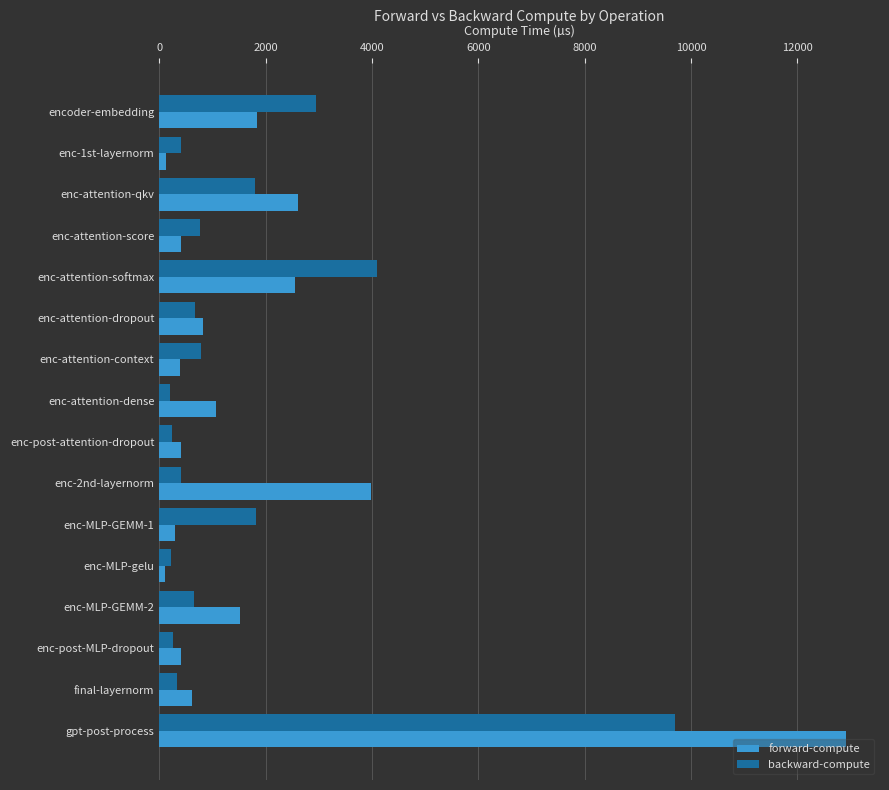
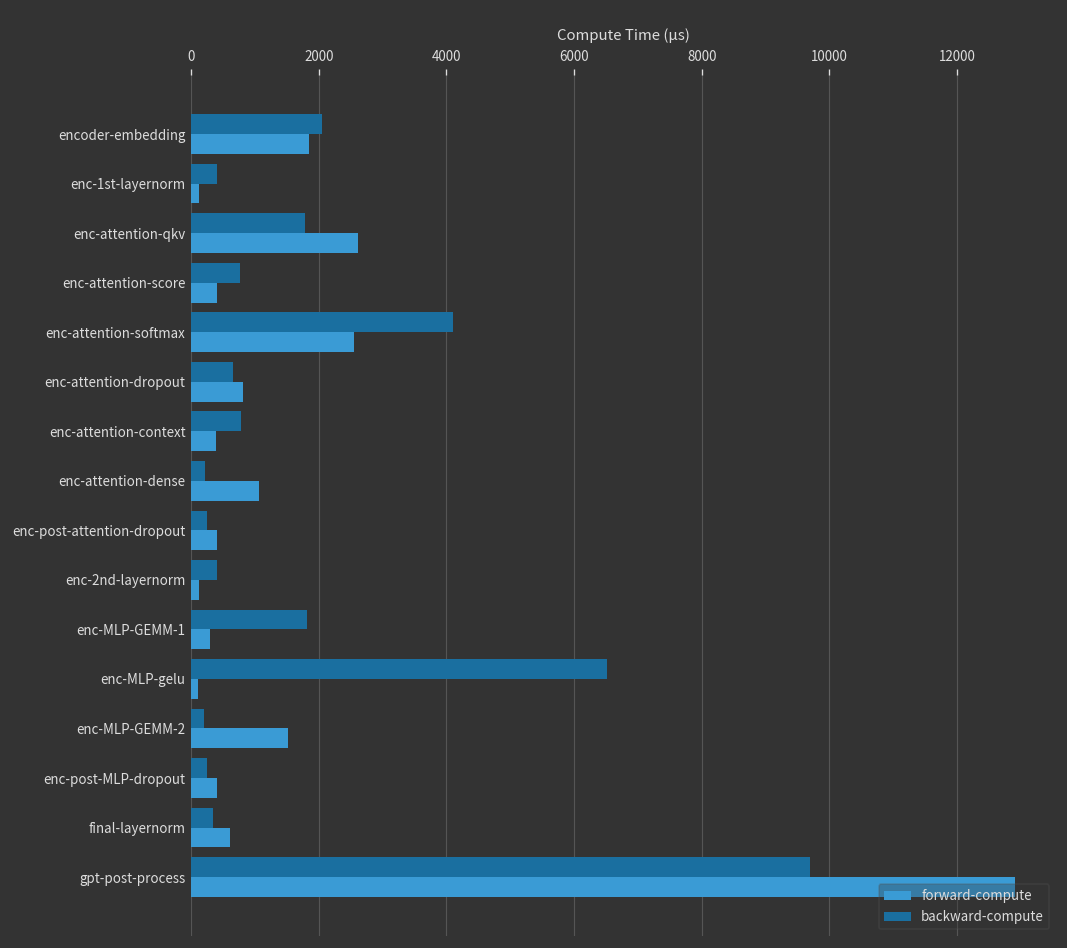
backward-compute, encoder-embedding: 2900 -> 2000
forward-compute, enc-2nd-layernorm: 4000 -> 100
backward-compute, enc-MLP-gelu: 200 -> 6500
backward-compute, enc-MLP-GEMM-2: 700 -> 200
